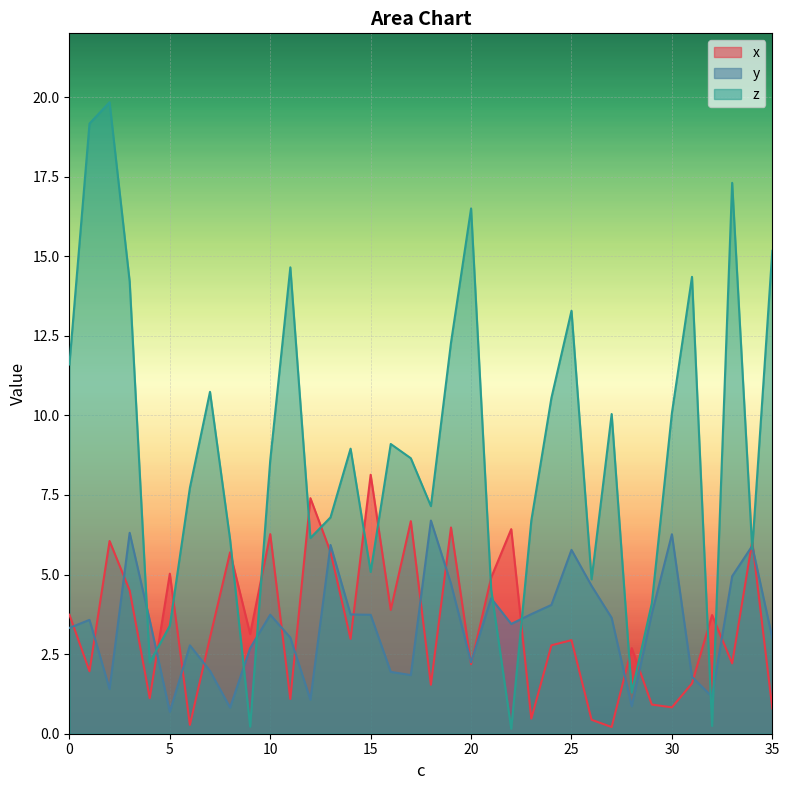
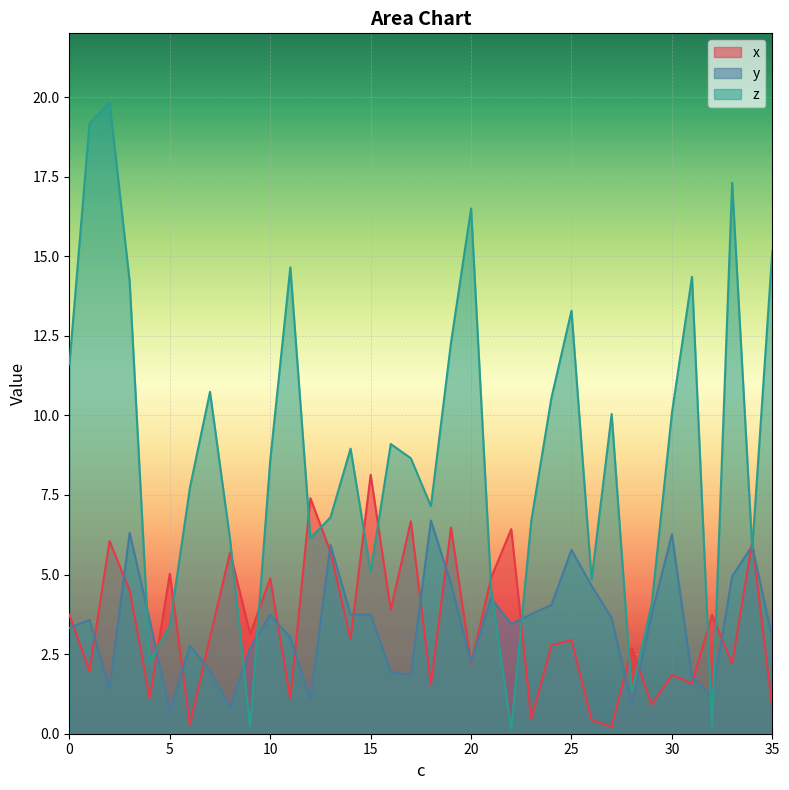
x, 10: 6.3 -> 4.9
x, 30: 0.8 -> 1.8
